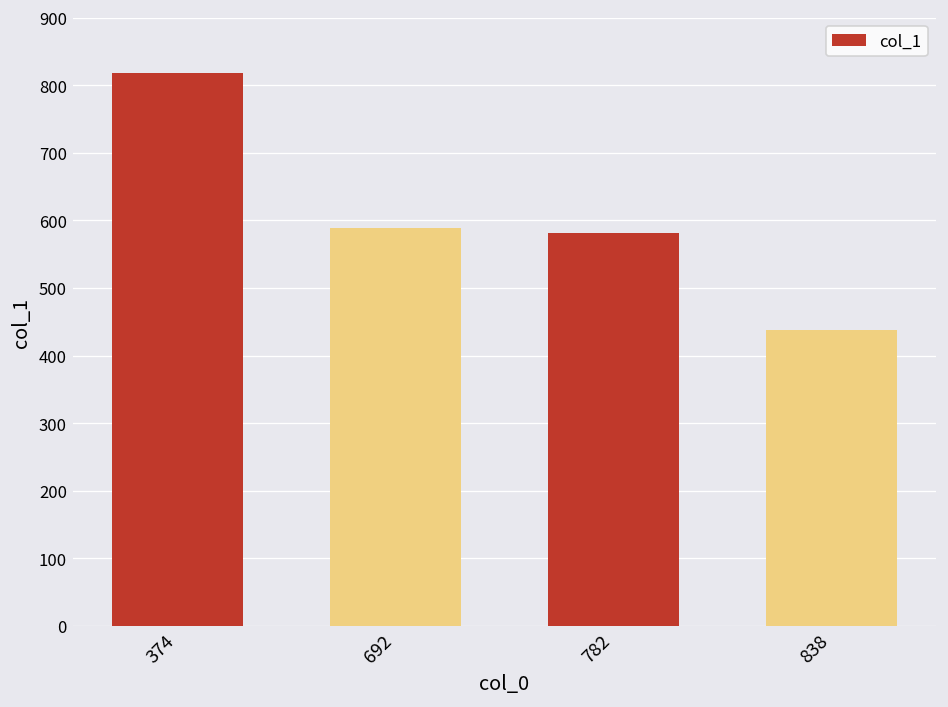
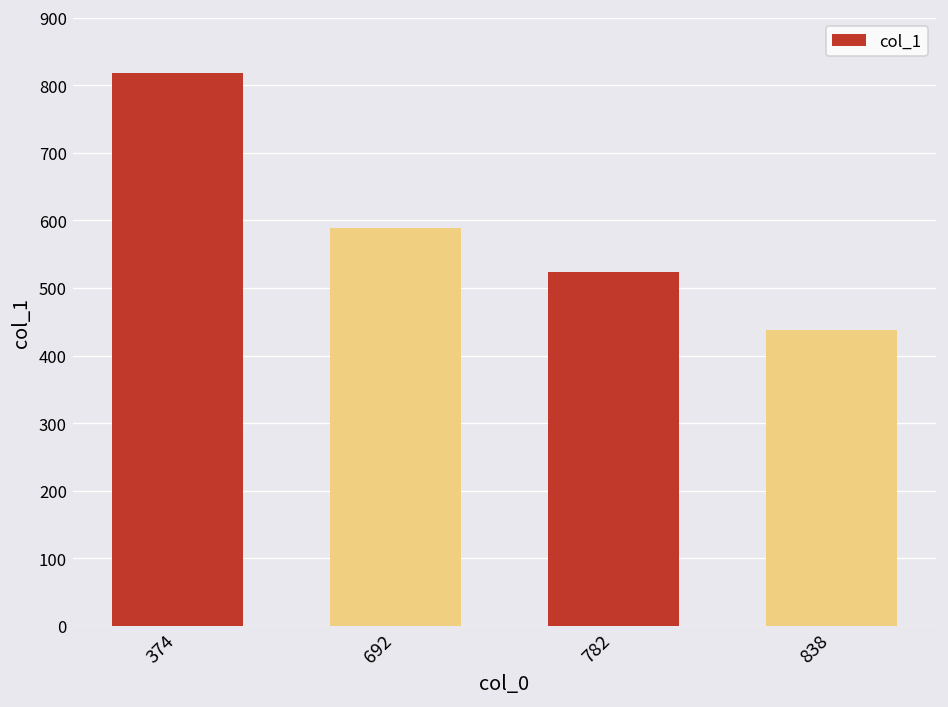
782: 580 -> 520
